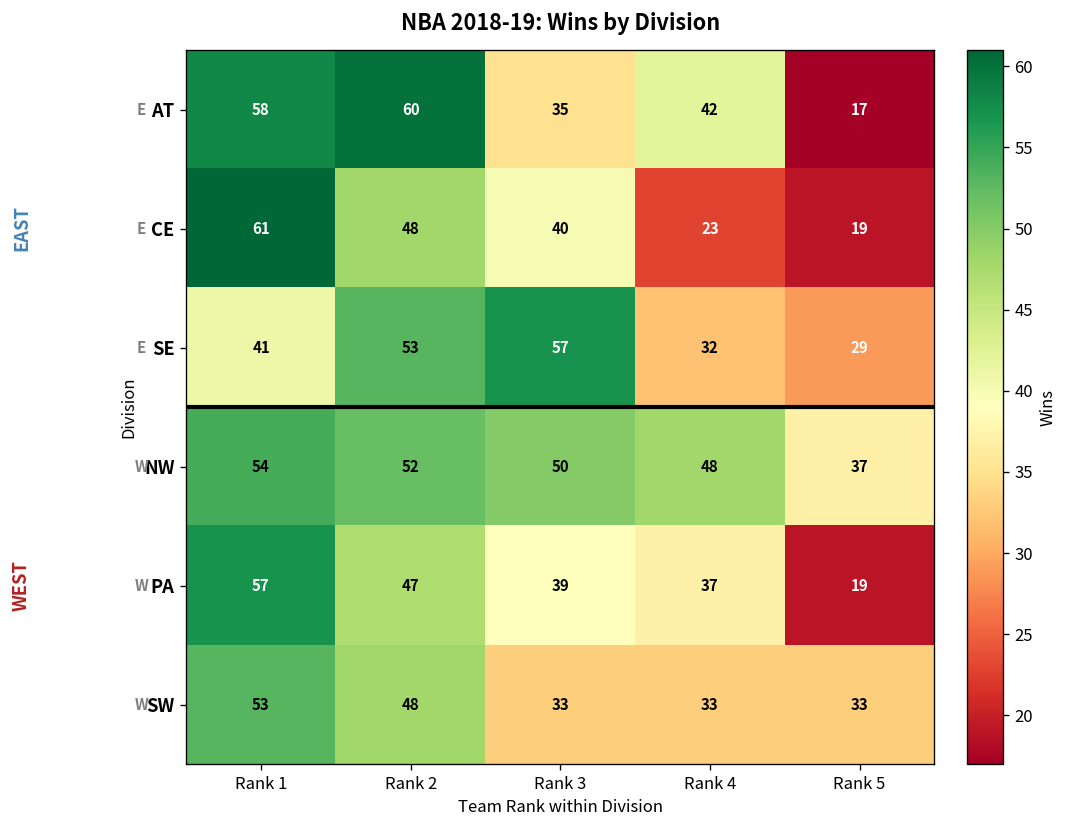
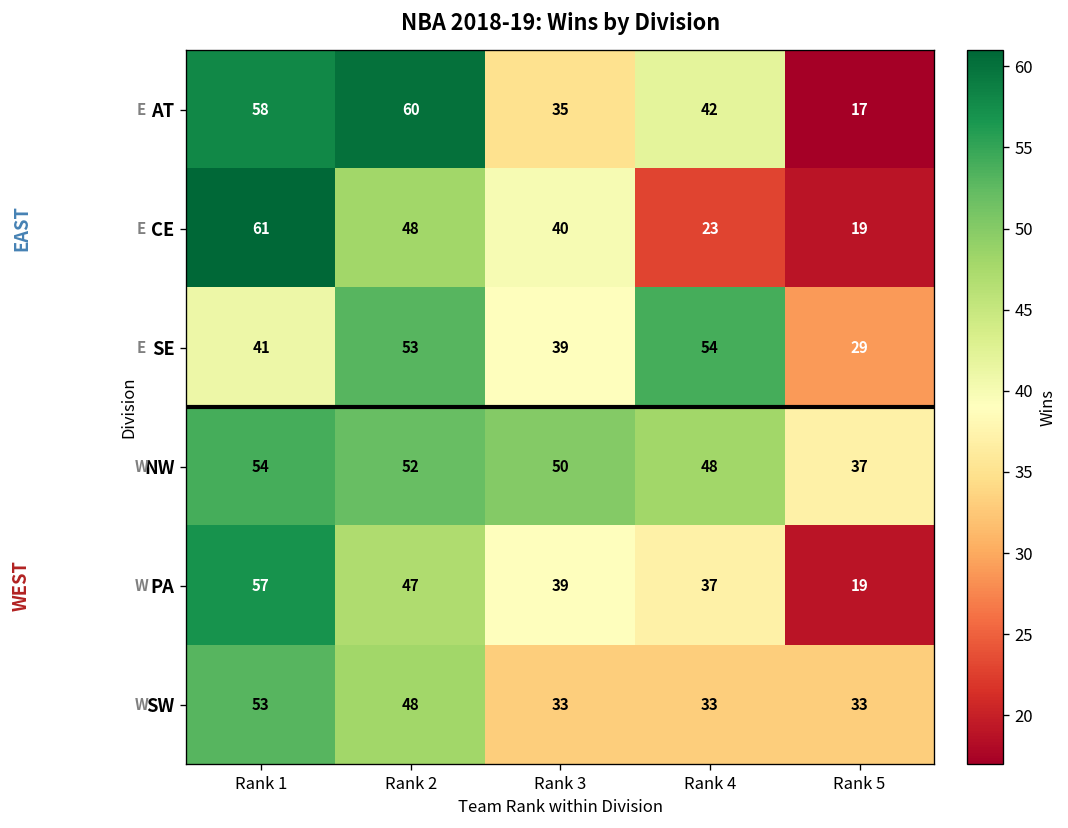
SE, Rank 3: 57 -> 39
SE, Rank 4: 32 -> 54
